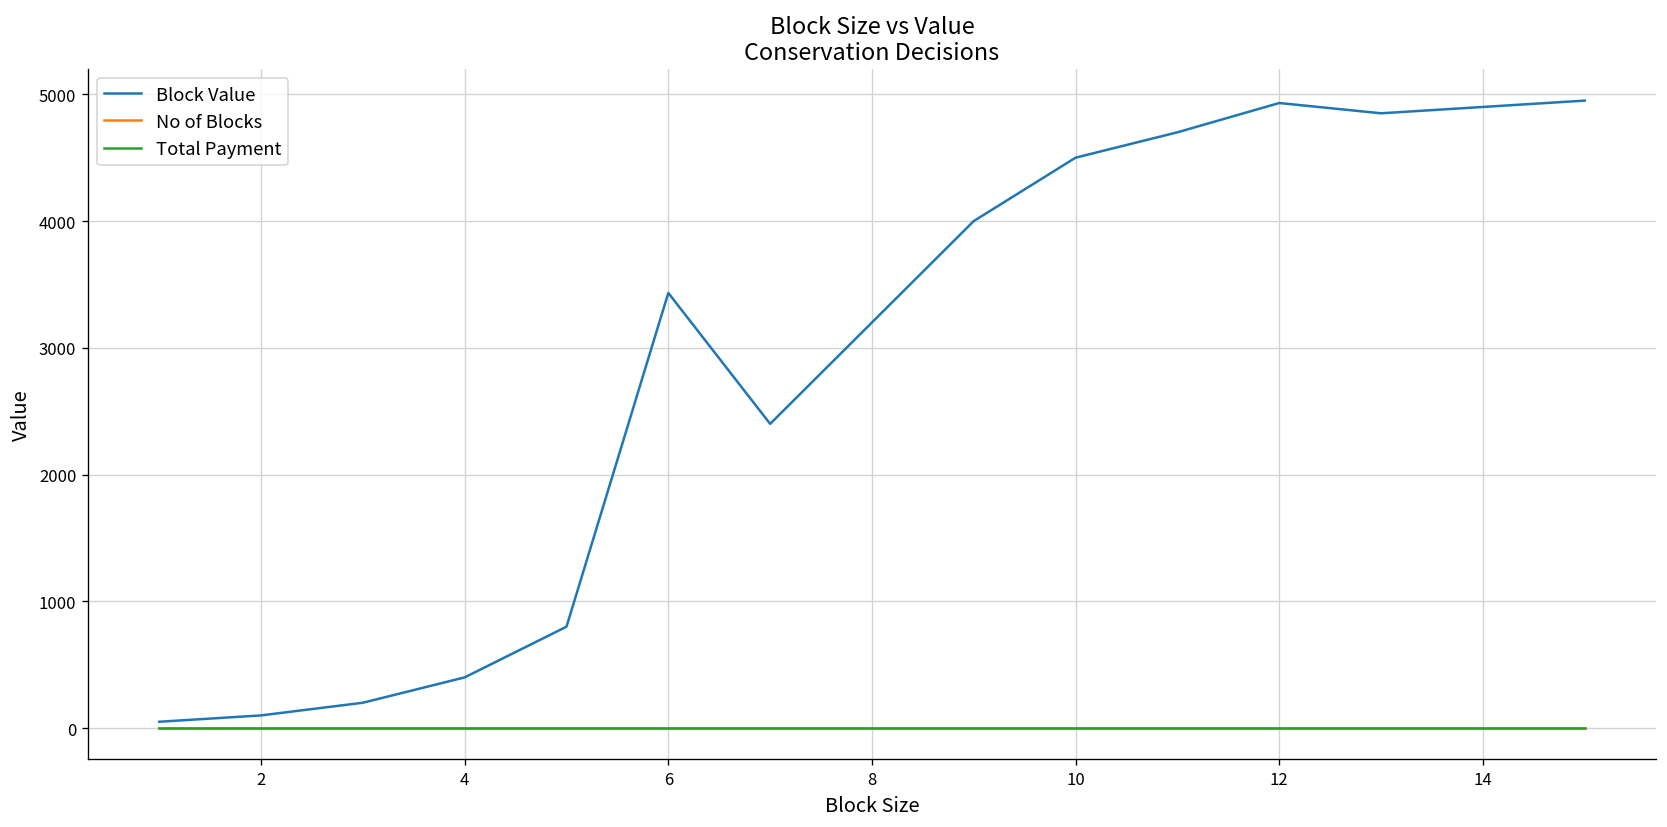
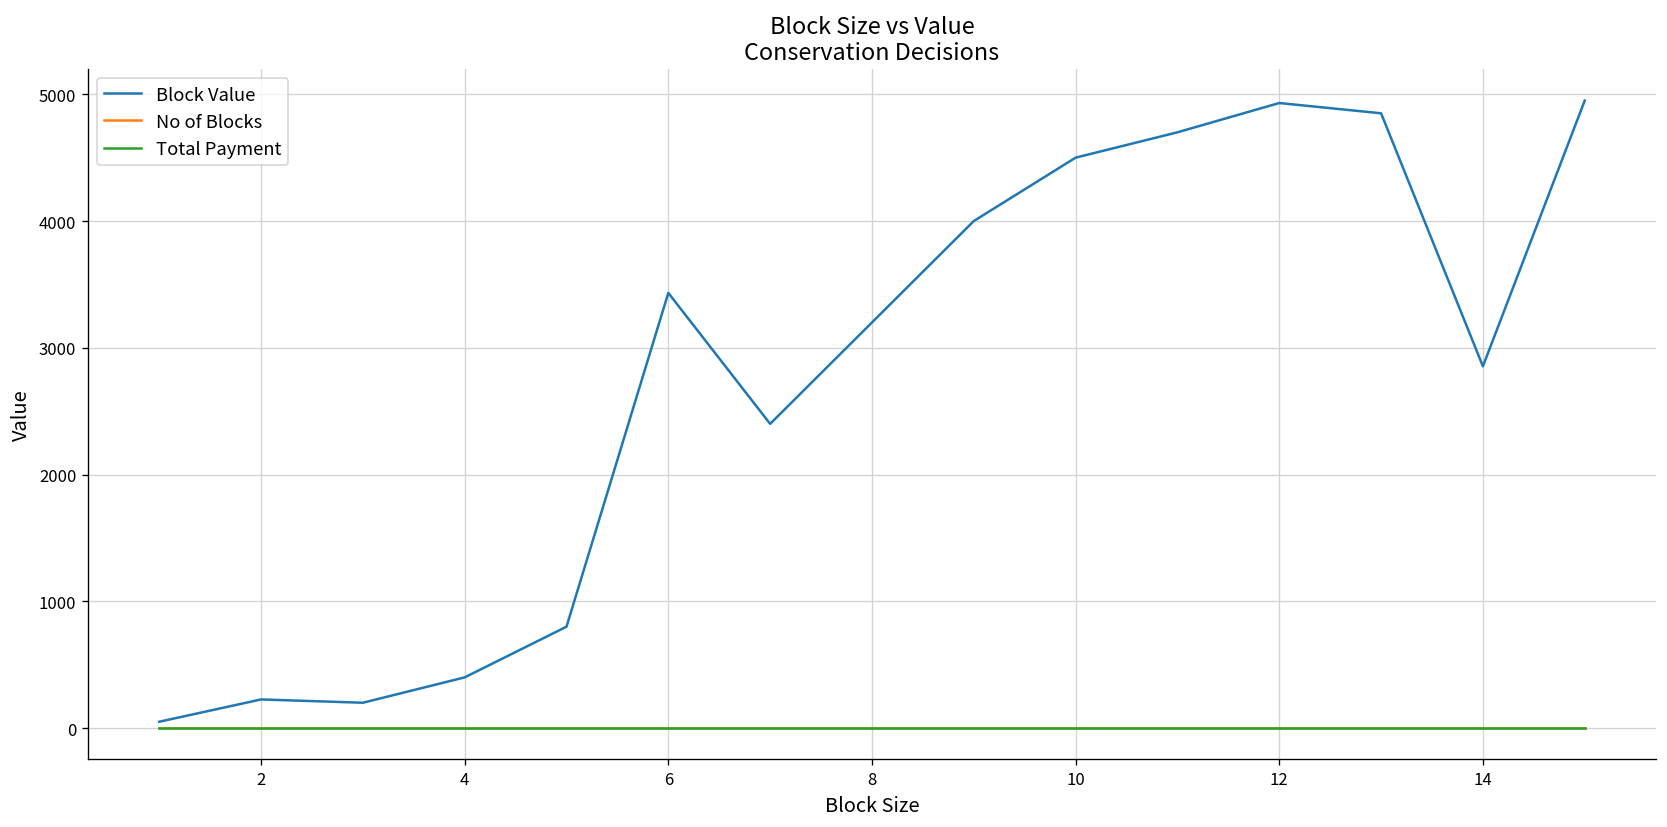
Block Value, 2: 100 -> 230
Block Value, 14: 4900 -> 2850
